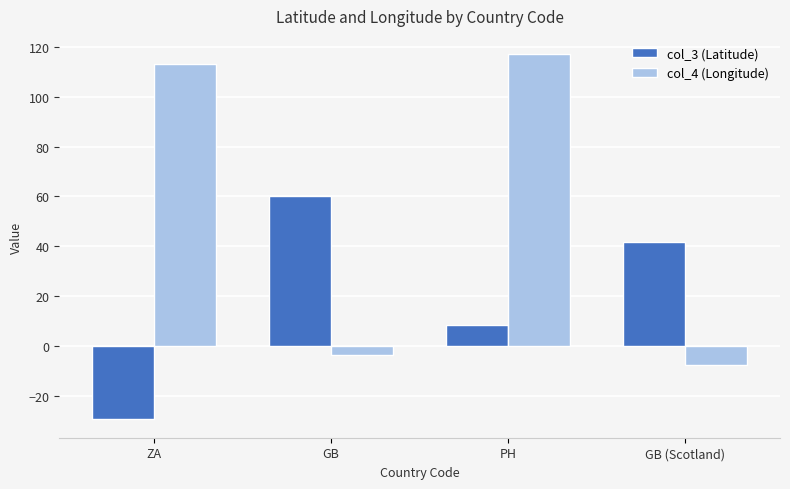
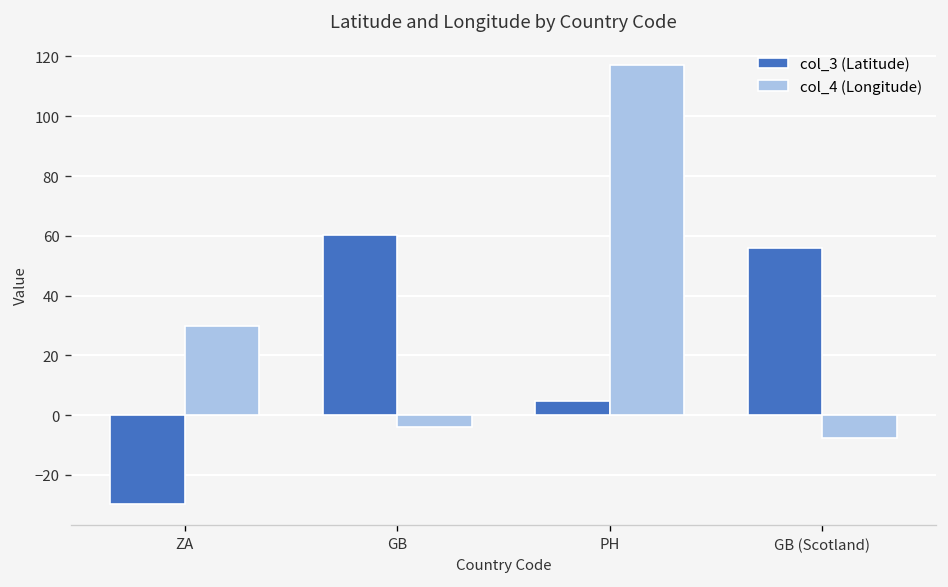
col_4 (Longitude), ZA: 113 -> 30
col_3 (Latitude), PH: 8 -> 5
col_3 (Latitude), GB (Scotland): 42 -> 56
